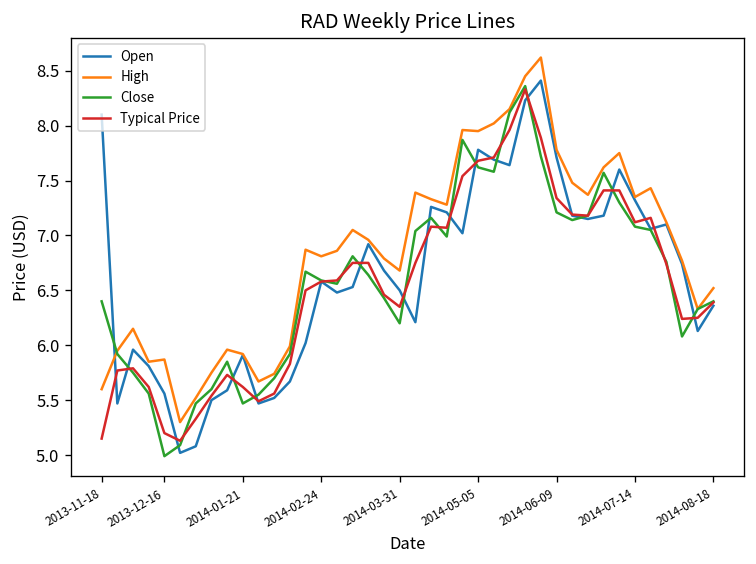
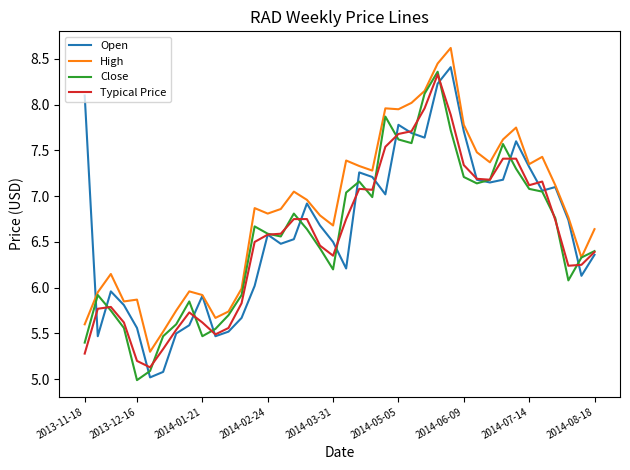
Close, 2013-11-18: 6.4 -> 5.4
Typical Price, 2013-11-18: 5.2 -> 5.3
High, 2014-08-18: 6.5 -> 6.6
